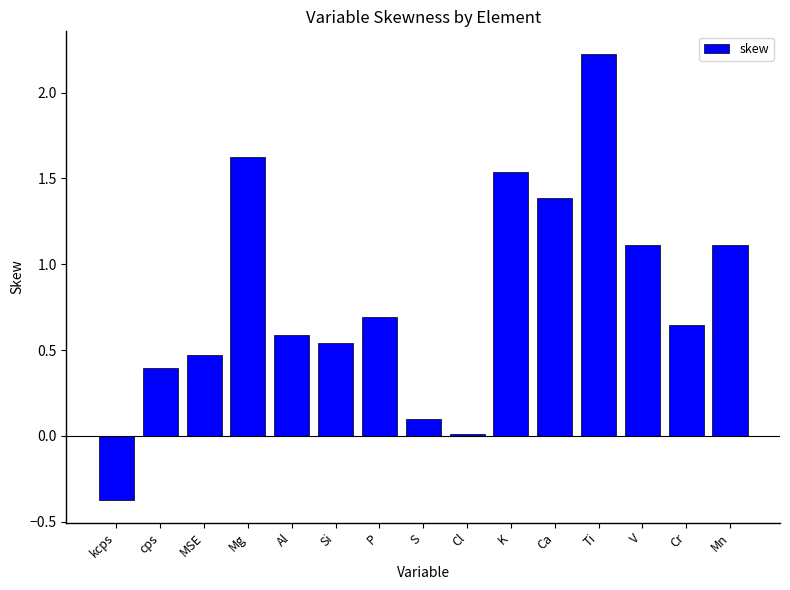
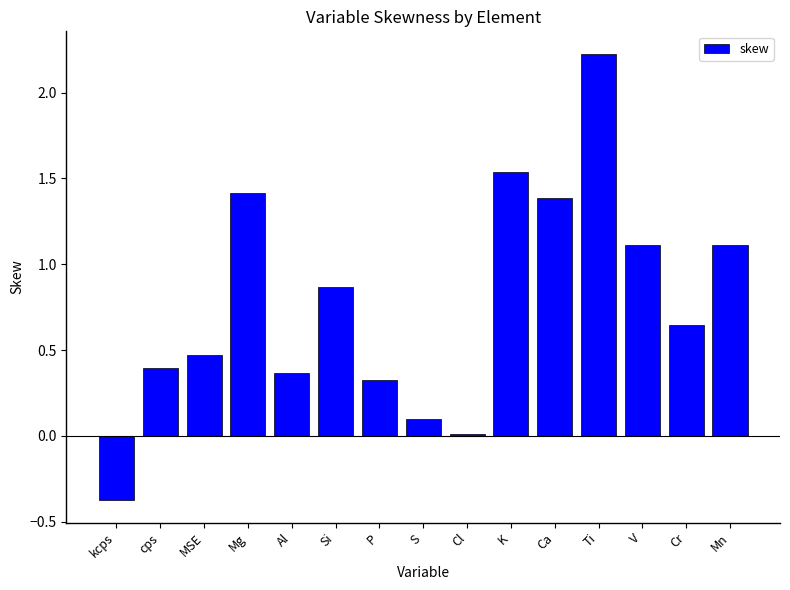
Mg: 1.63 -> 1.42
Al: 0.59 -> 0.36
Si: 0.54 -> 0.87
P: 0.69 -> 0.33
